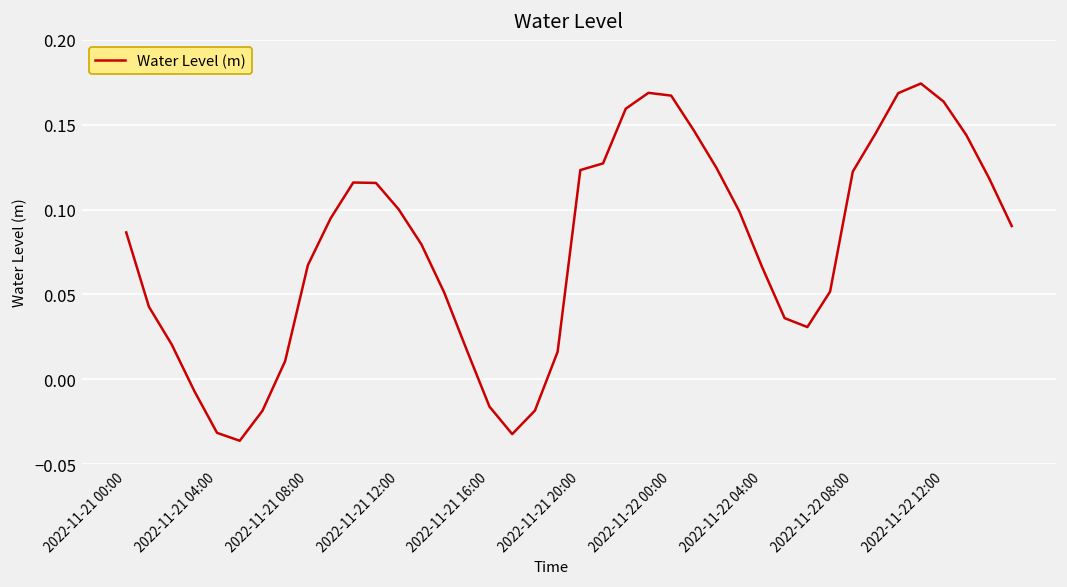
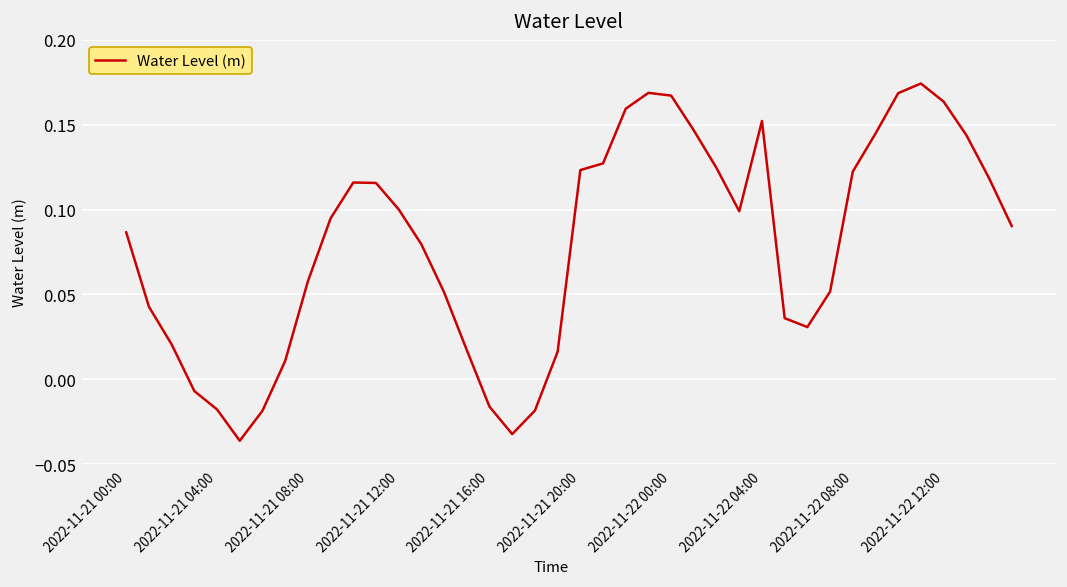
2022-11-21 04:00: -0.032 -> -0.018
2022-11-21 08:00: 0.067 -> 0.058
2022-11-22 04:00: 0.066 -> 0.152
